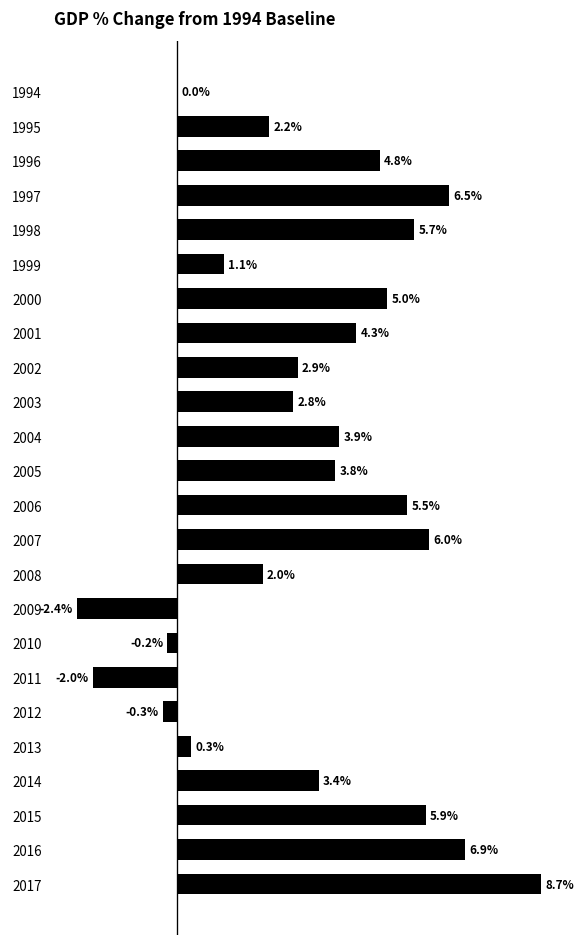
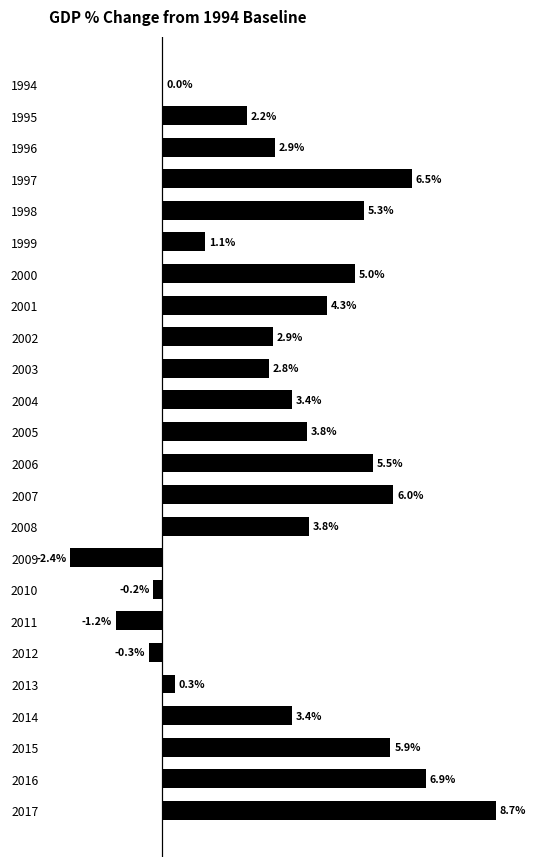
1996: 4.8% -> 2.9%
1998: 5.7% -> 5.3%
2004: 3.9% -> 3.4%
2008: 2.0% -> 3.8%
2011: -2.0% -> -1.2%
